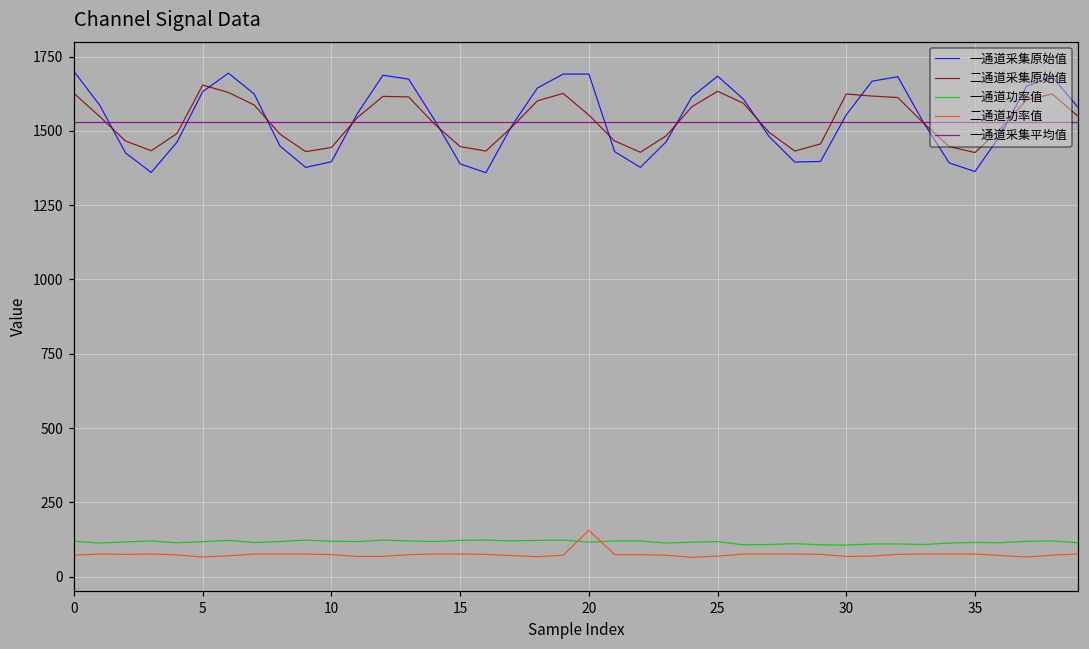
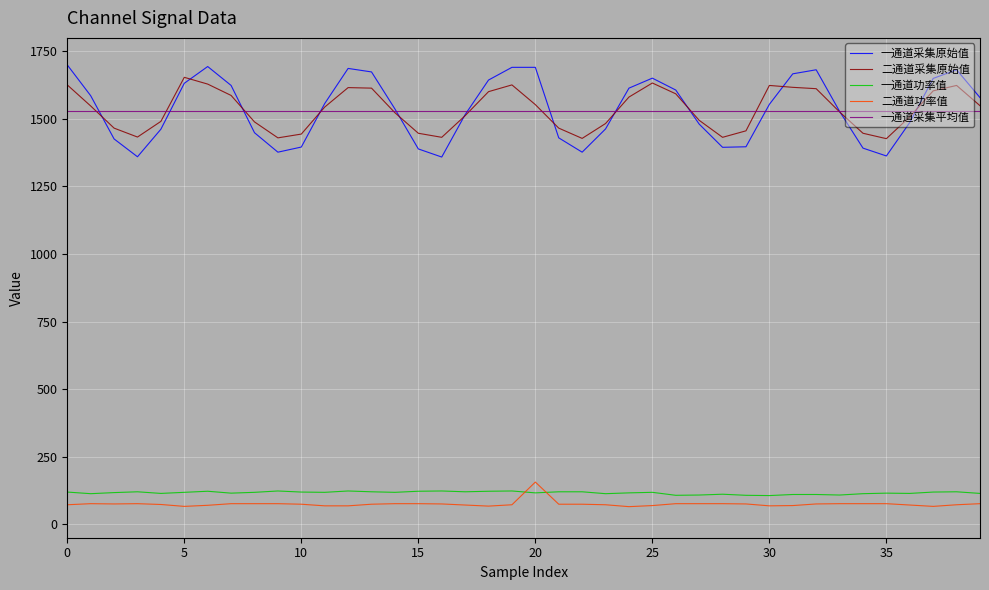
一通道采集原始值, 25: 1680 -> 1650
